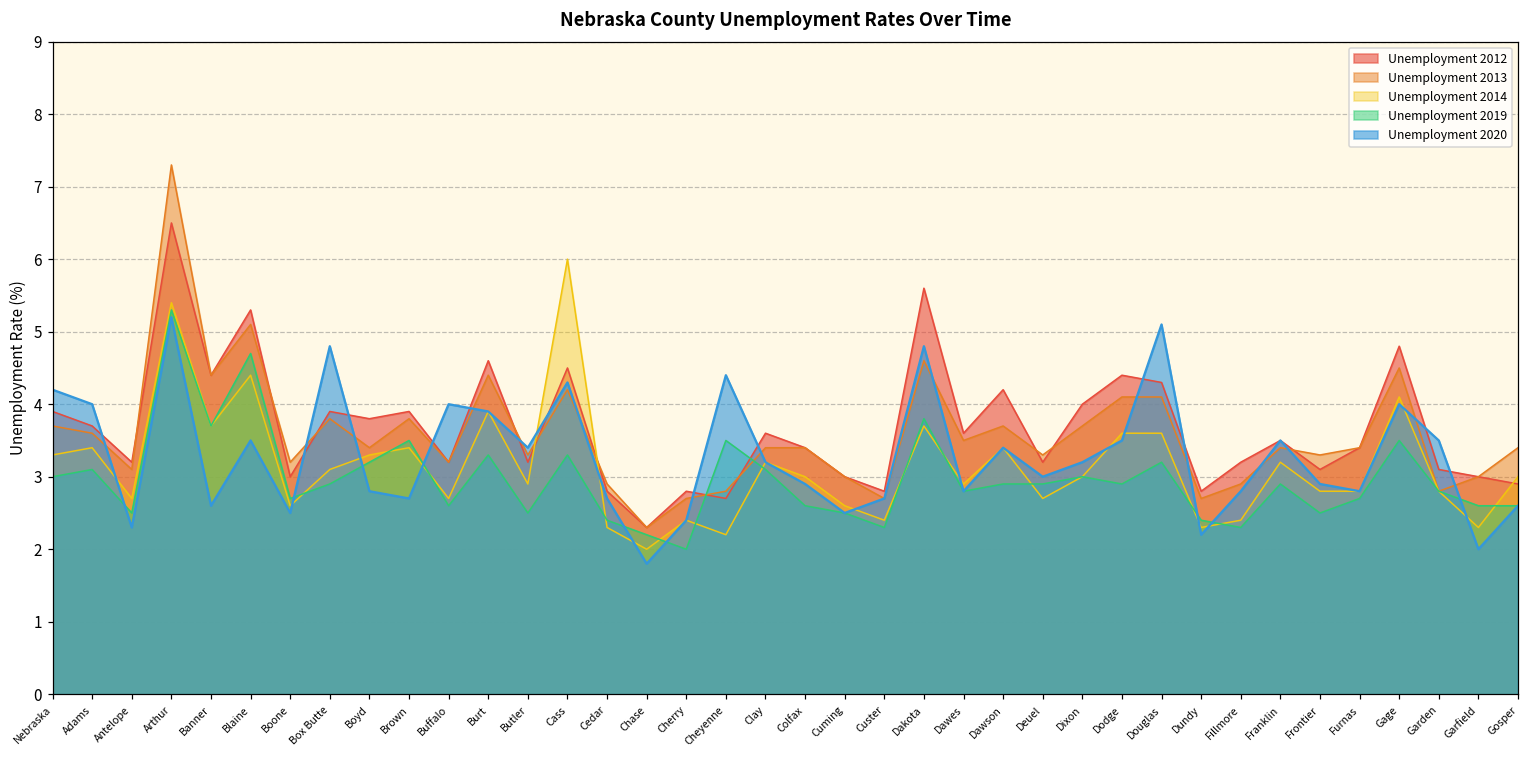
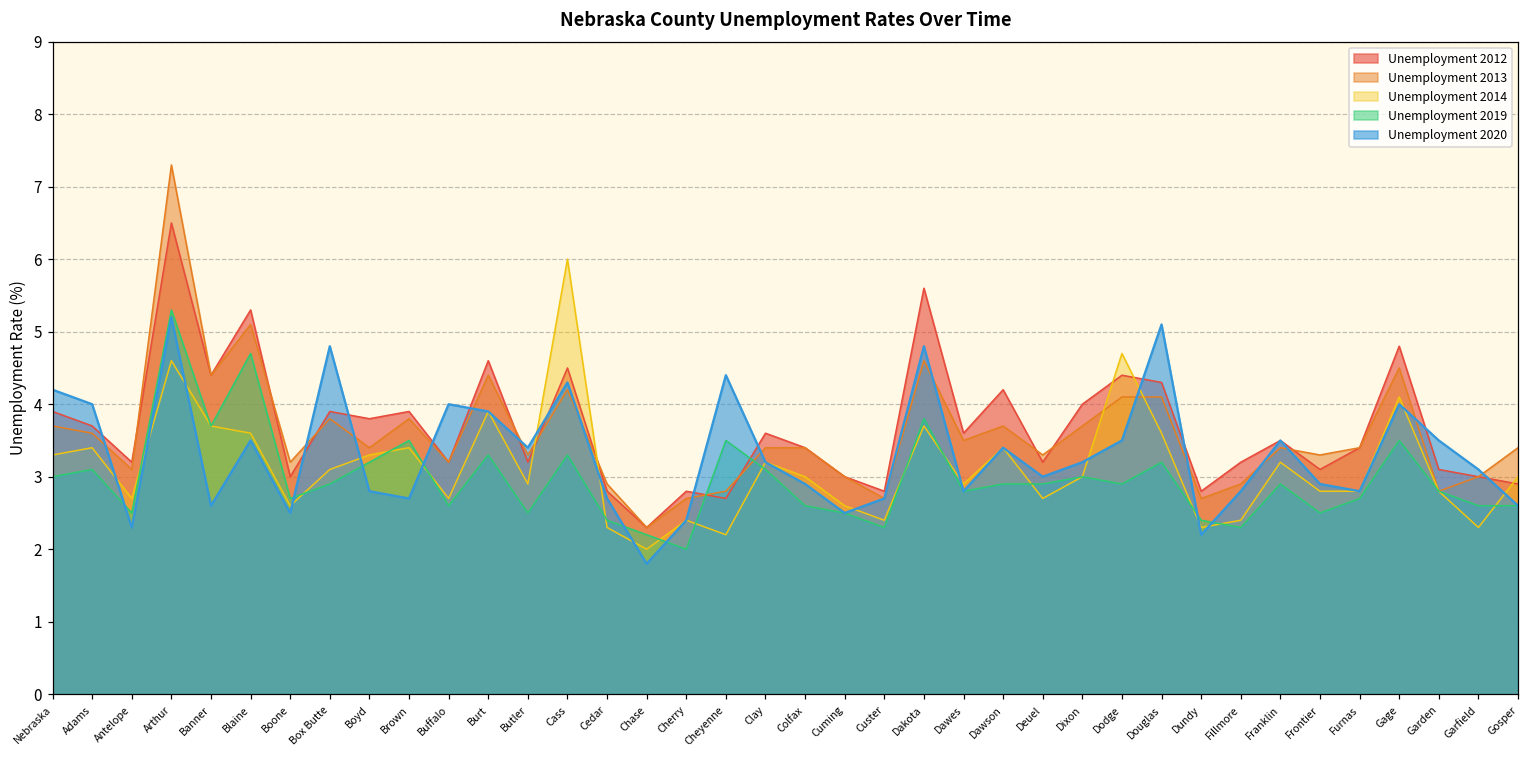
Unemployment 2014, Arthur: 5.4 -> 4.6
Unemployment 2014, Blaine: 4.4 -> 3.6
Unemployment 2014, Dodge: 3.6 -> 4.7
Unemployment 2020, Garfield: 2.0 -> 3.1
